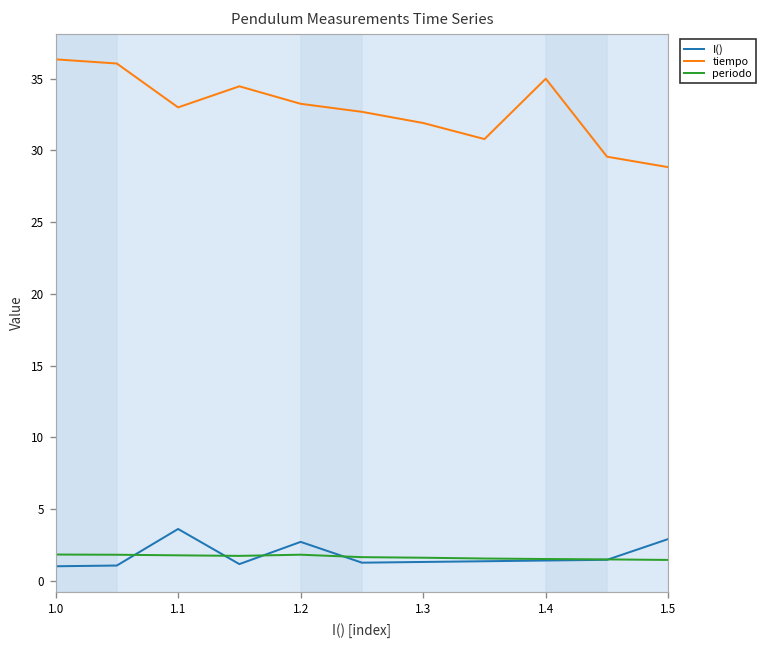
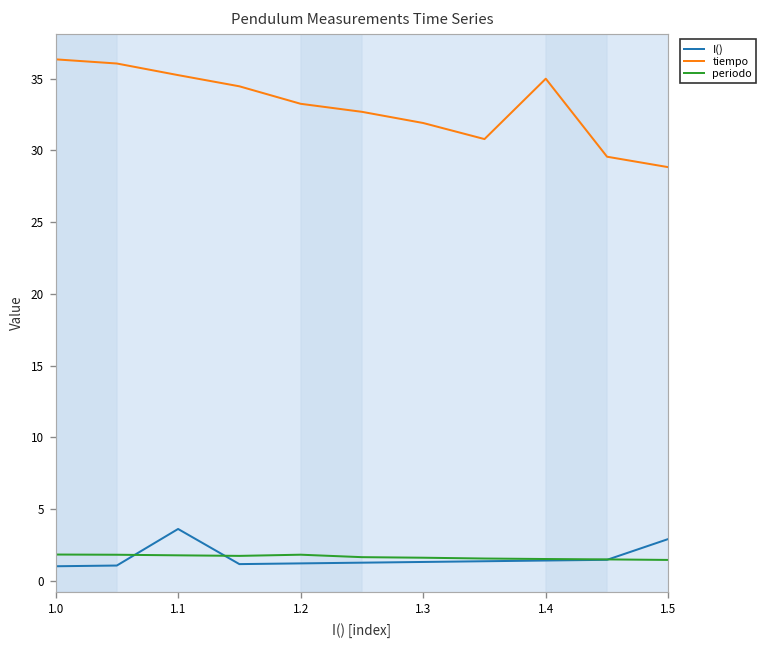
tiempo, 1.1: 33.0 -> 35.3
I(), 1.2: 2.7 -> 1.2
